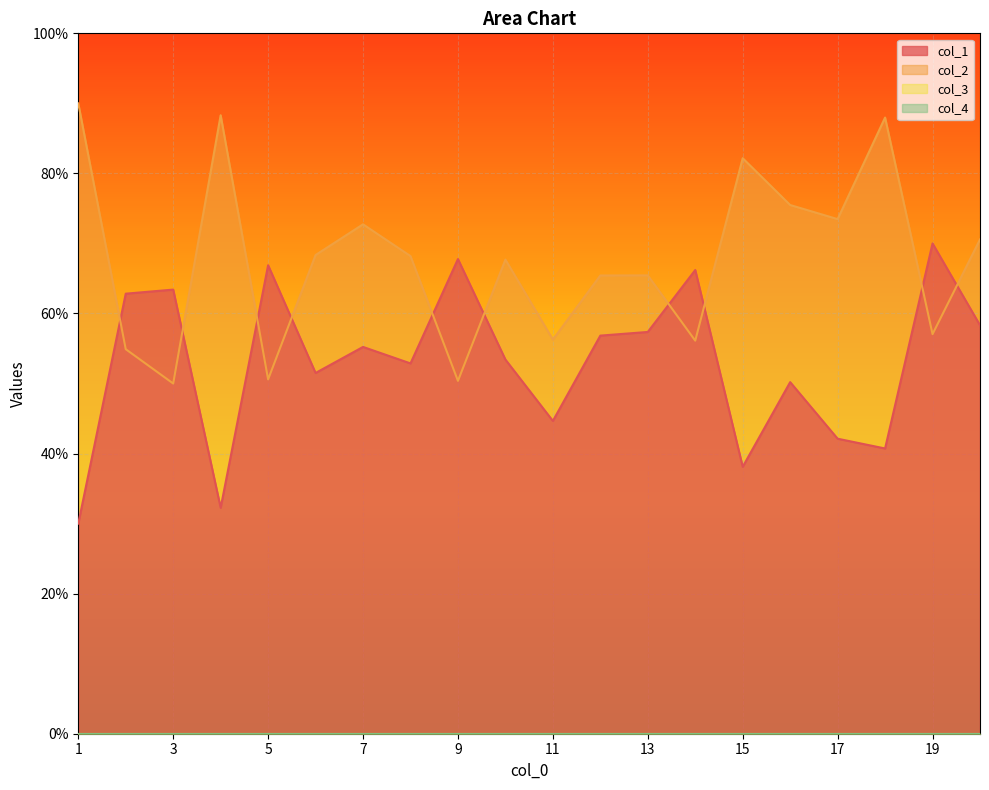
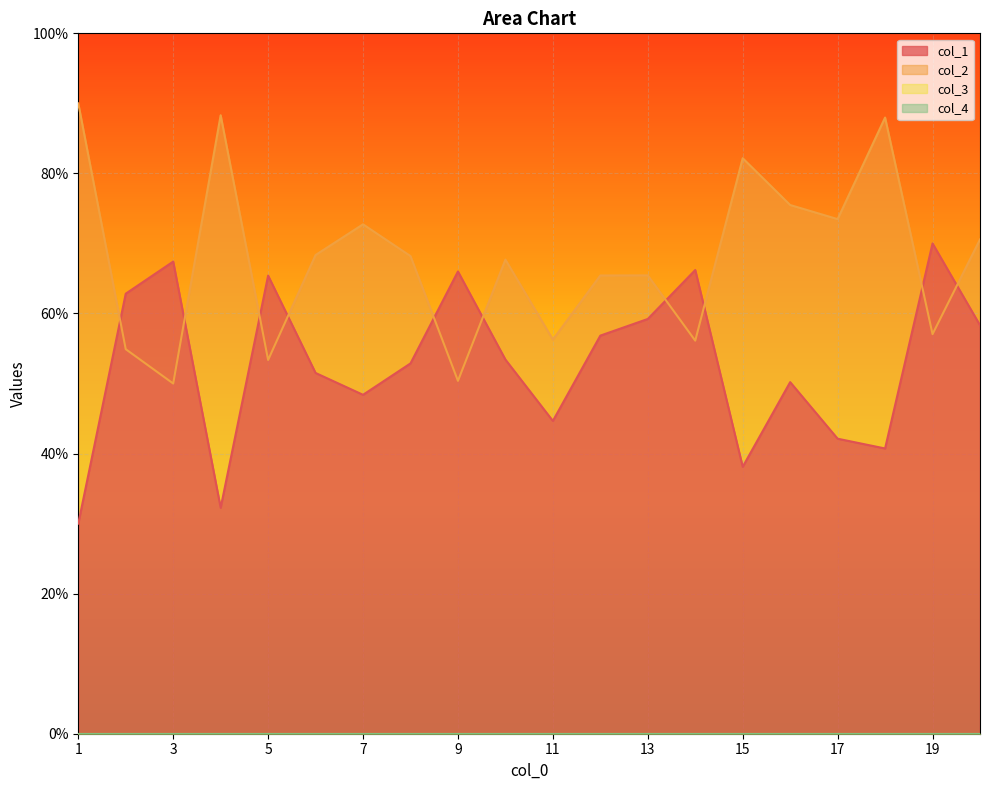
col_1, 3: 63% -> 67%
col_1, 5: 67% -> 65%
col_2, 5: 51% -> 53%
col_1, 7: 55% -> 48%
col_1, 9: 68% -> 66%
col_1, 13: 57% -> 59%
